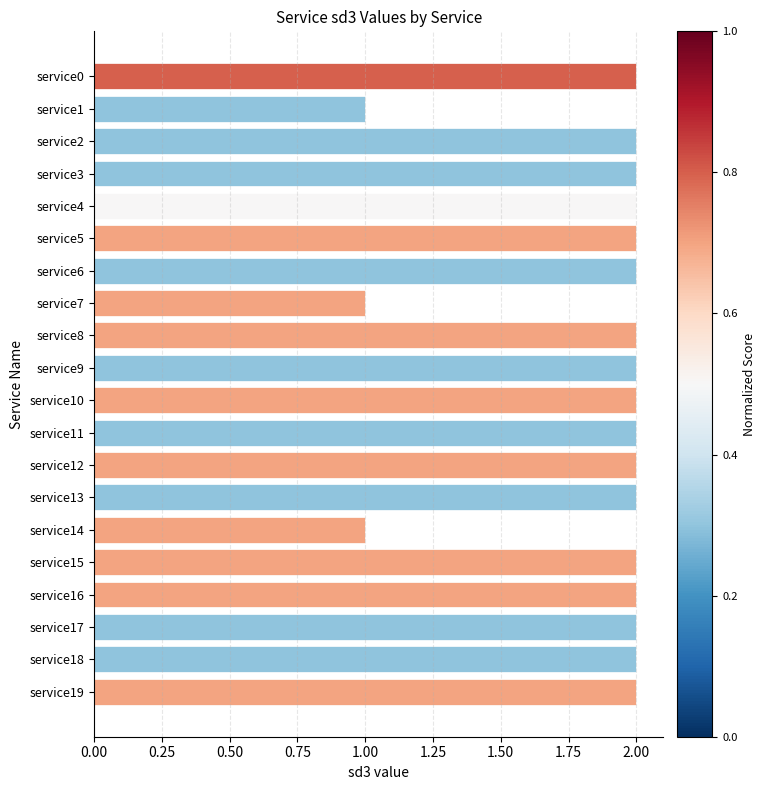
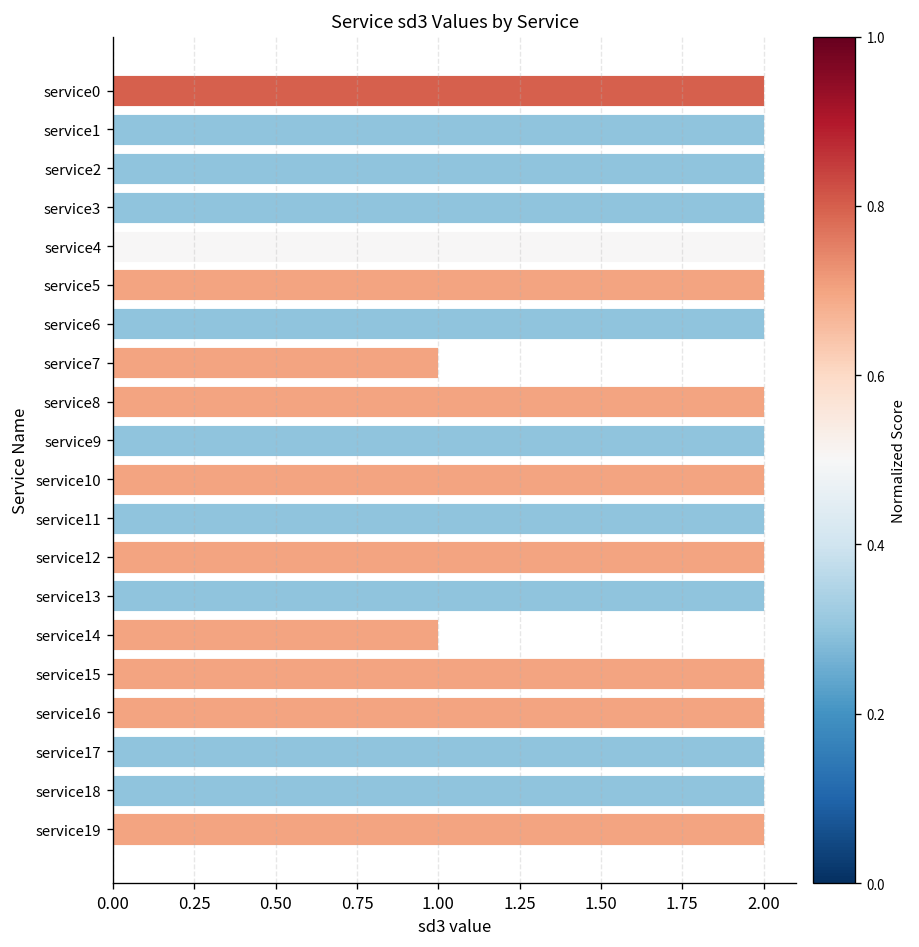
service1: 1 -> 2
